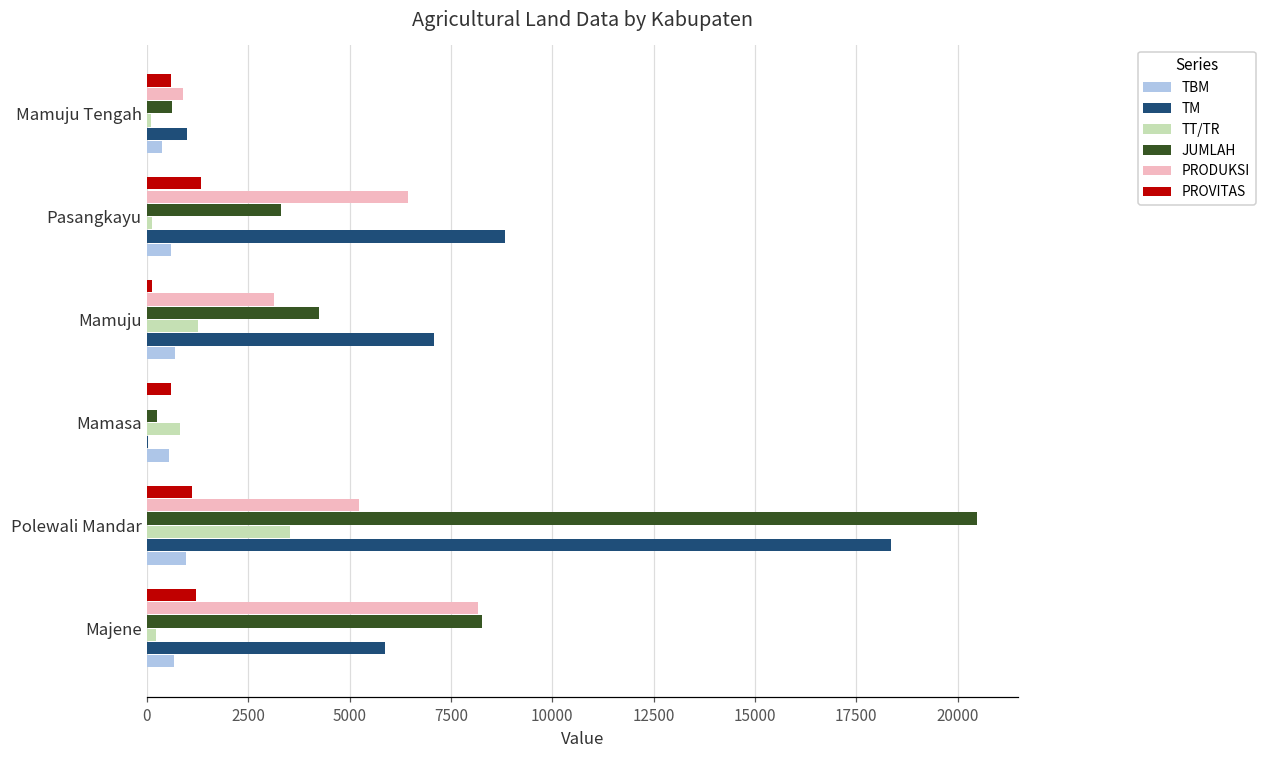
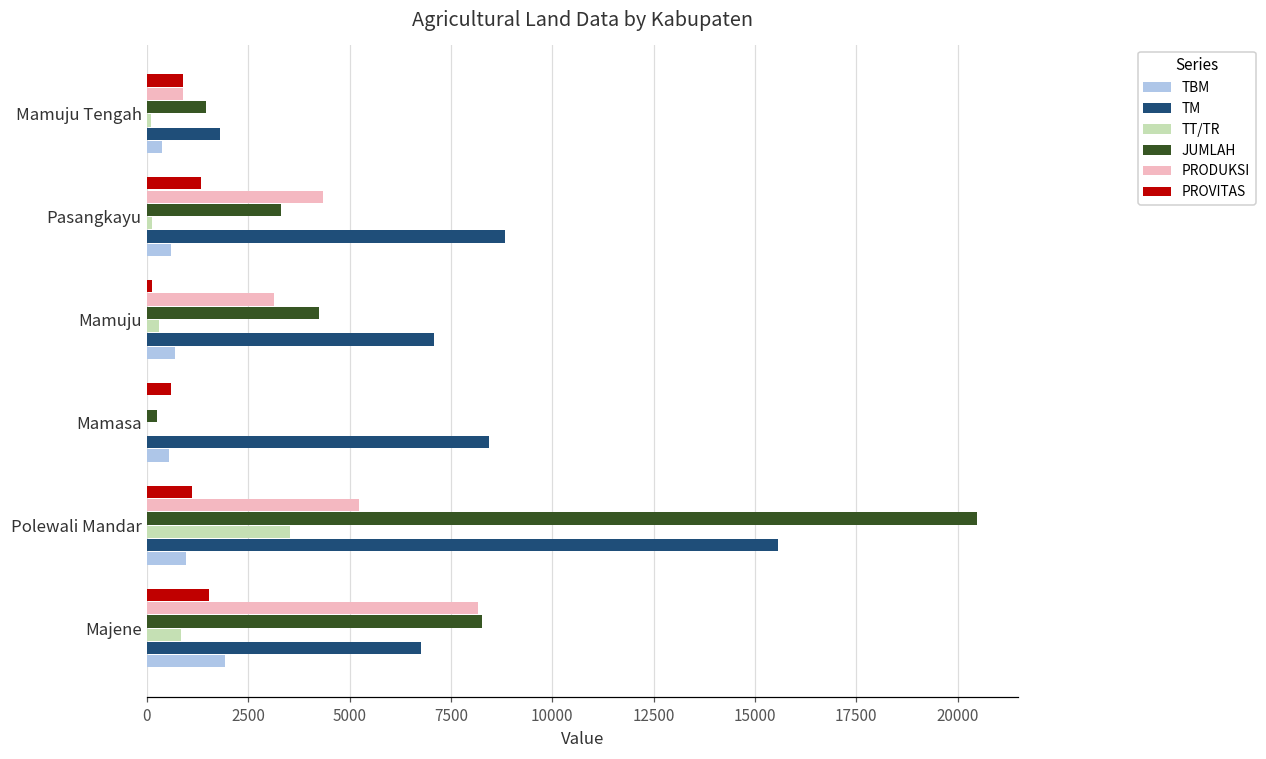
PROVITAS, Mamuju Tengah: 600 -> 900
JUMLAH, Mamuju Tengah: 600 -> 1400
TM, Mamuju Tengah: 1000 -> 1800
PRODUKSI, Pasangkayu: 6400 -> 4300
TT/TR, Mamuju: 1200 -> 300
TT/TR, Mamasa: 800 -> 0
TM, Mamasa: 0 -> 8400
TM, Polewali Mandar: 18400 -> 15600
PROVITAS, Majene: 1200 -> 1500
TT/TR, Majene: 200 -> 800
TM, Majene: 5900 -> 6800
TBM, Majene: 700 -> 1900
